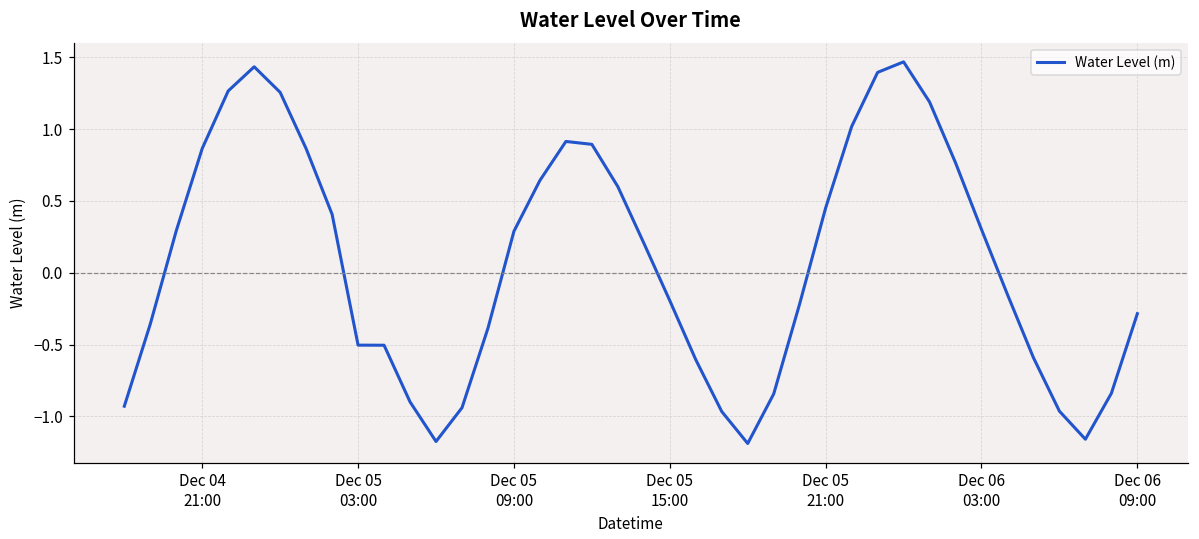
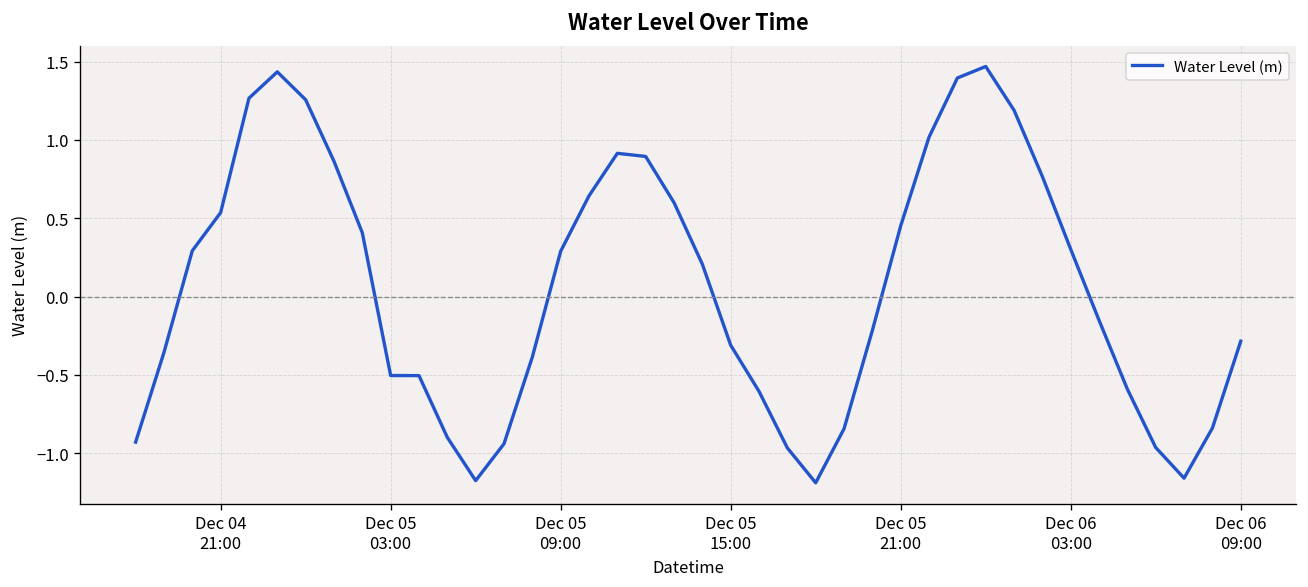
Dec 04 21:00: 0.87 -> 0.54
Dec 05 15:00: -0.19 -> -0.31
